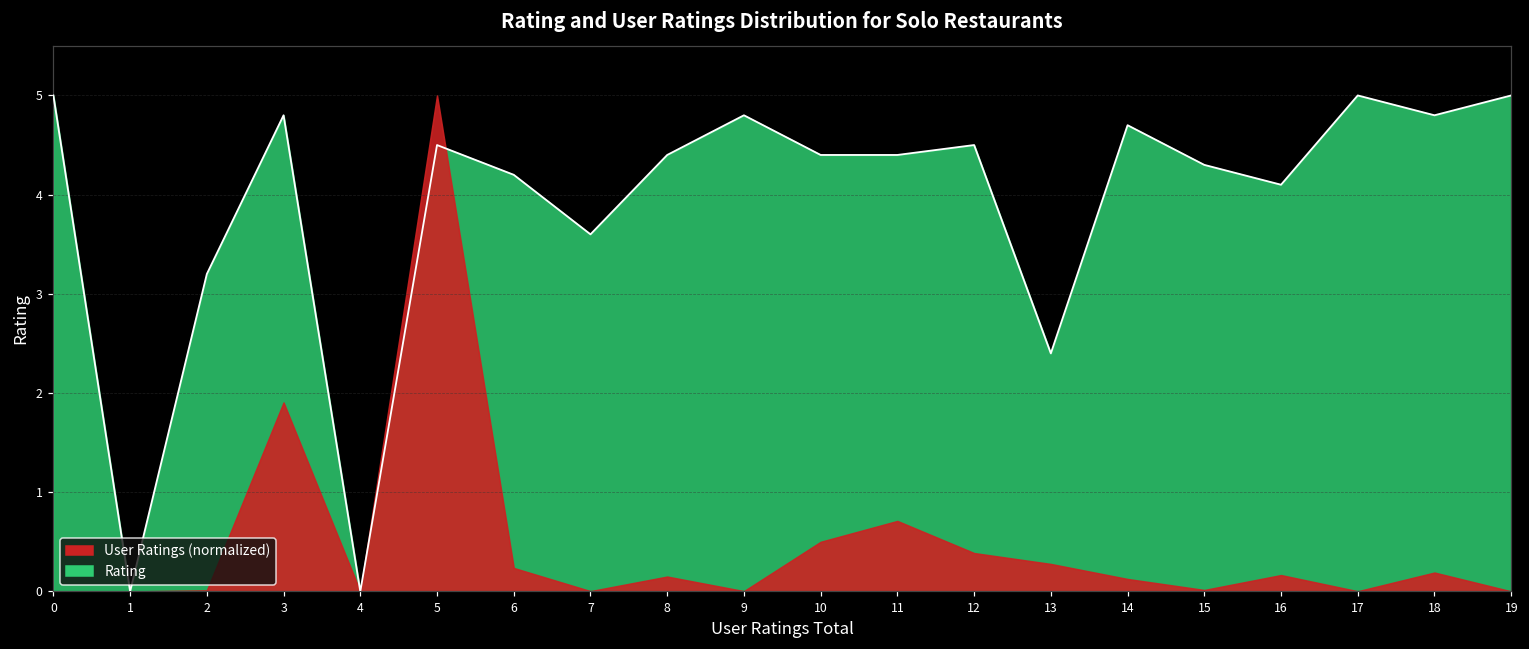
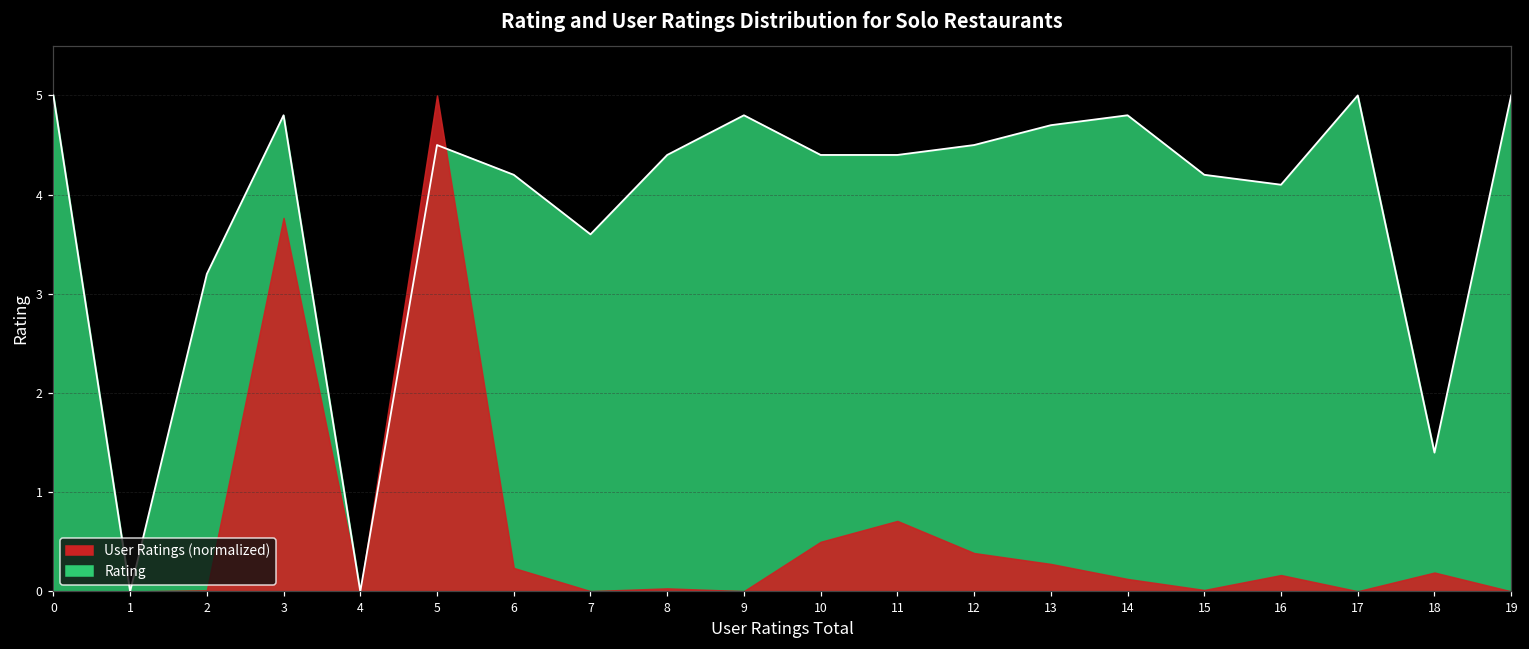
User Ratings (normalized), 3: 1.9 -> 3.8
User Ratings (normalized), 8: 0.2 -> 0.0
Rating, 13: 2.4 -> 4.7
Rating, 14: 4.7 -> 4.8
Rating, 15: 4.3 -> 4.2
Rating, 18: 4.8 -> 1.4
